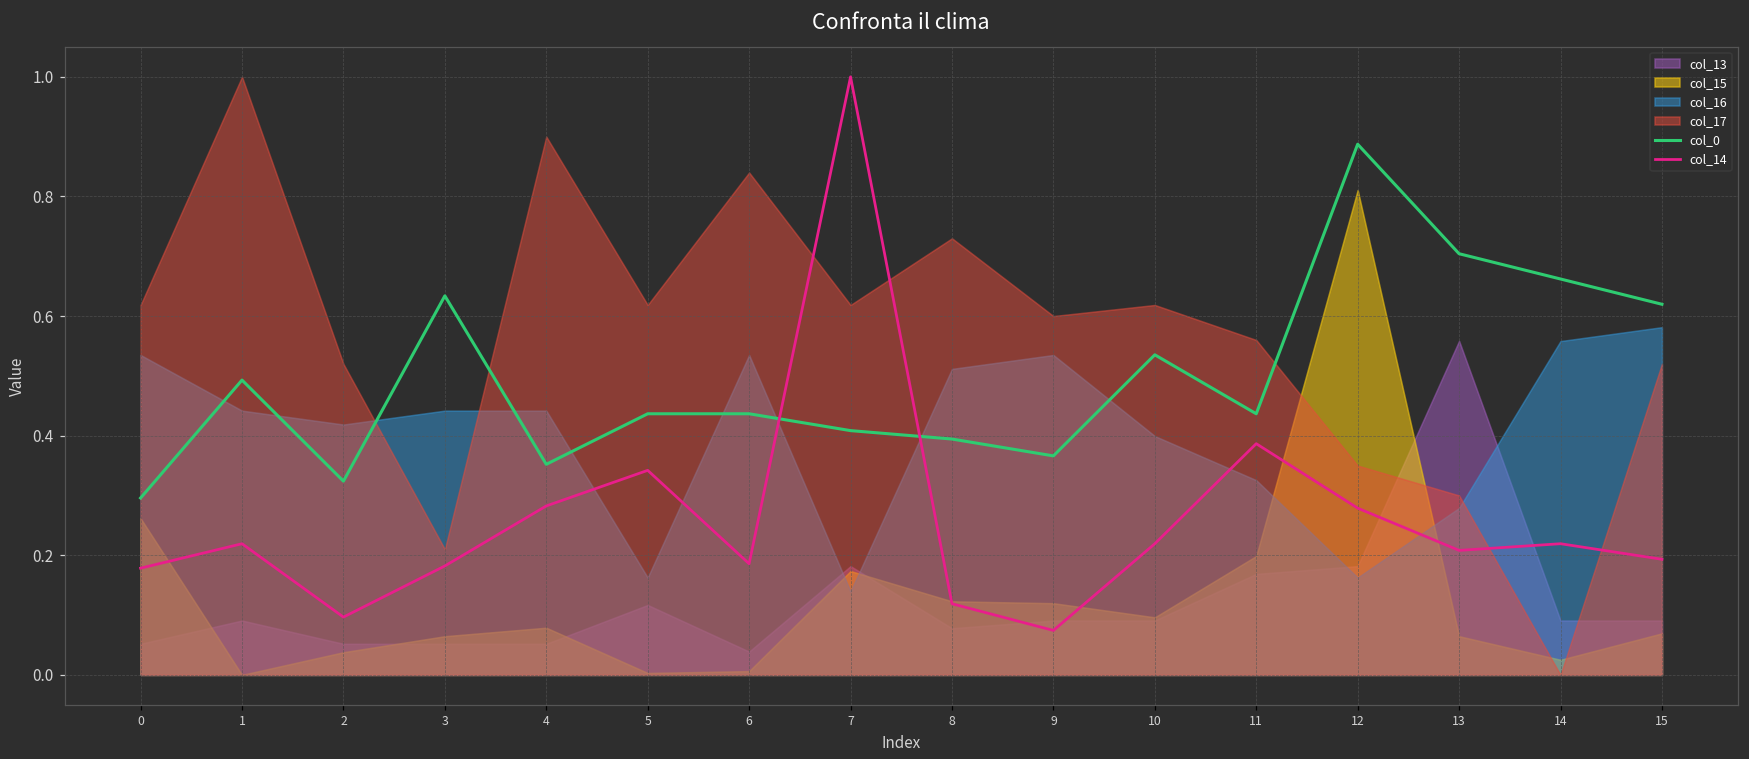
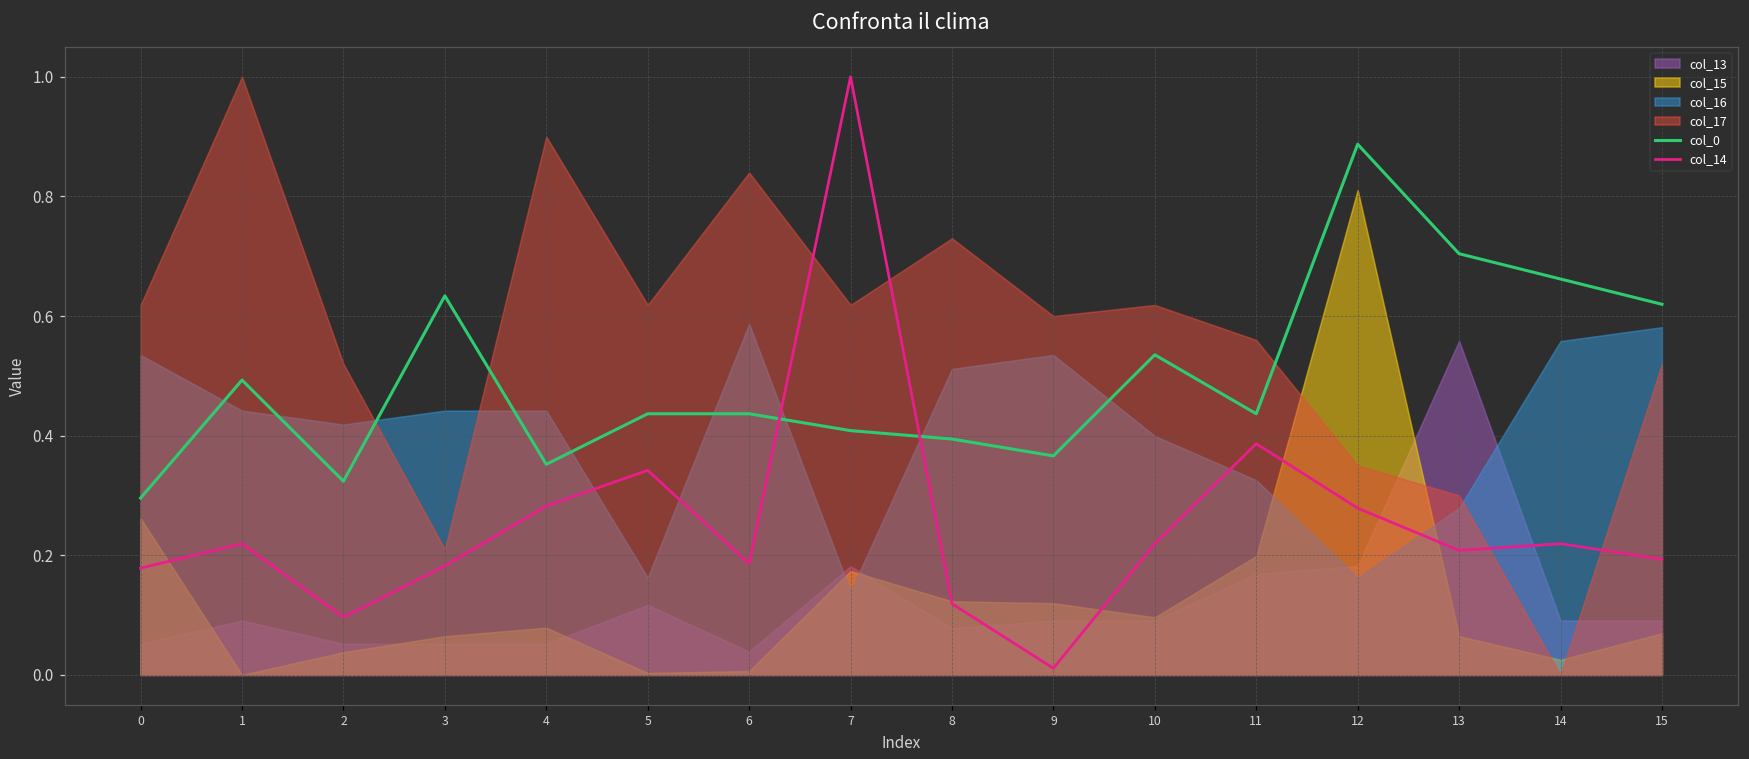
col_16, 6: 0.53 -> 0.59
col_14, 9: 0.07 -> 0.01
